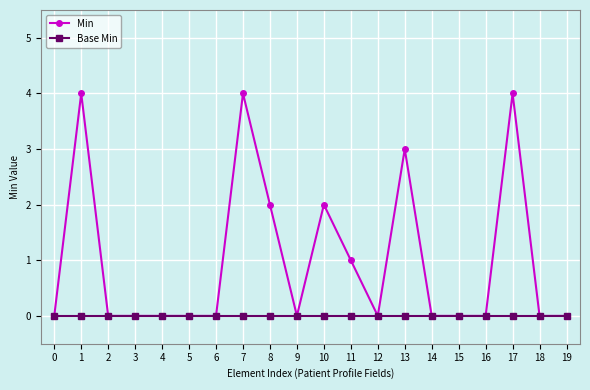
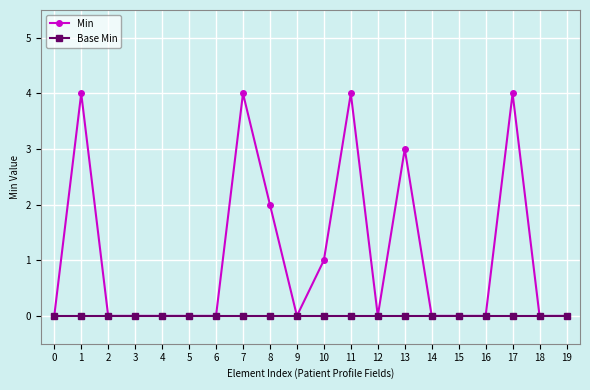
Min, 10: 2 -> 1
Min, 11: 1 -> 4
